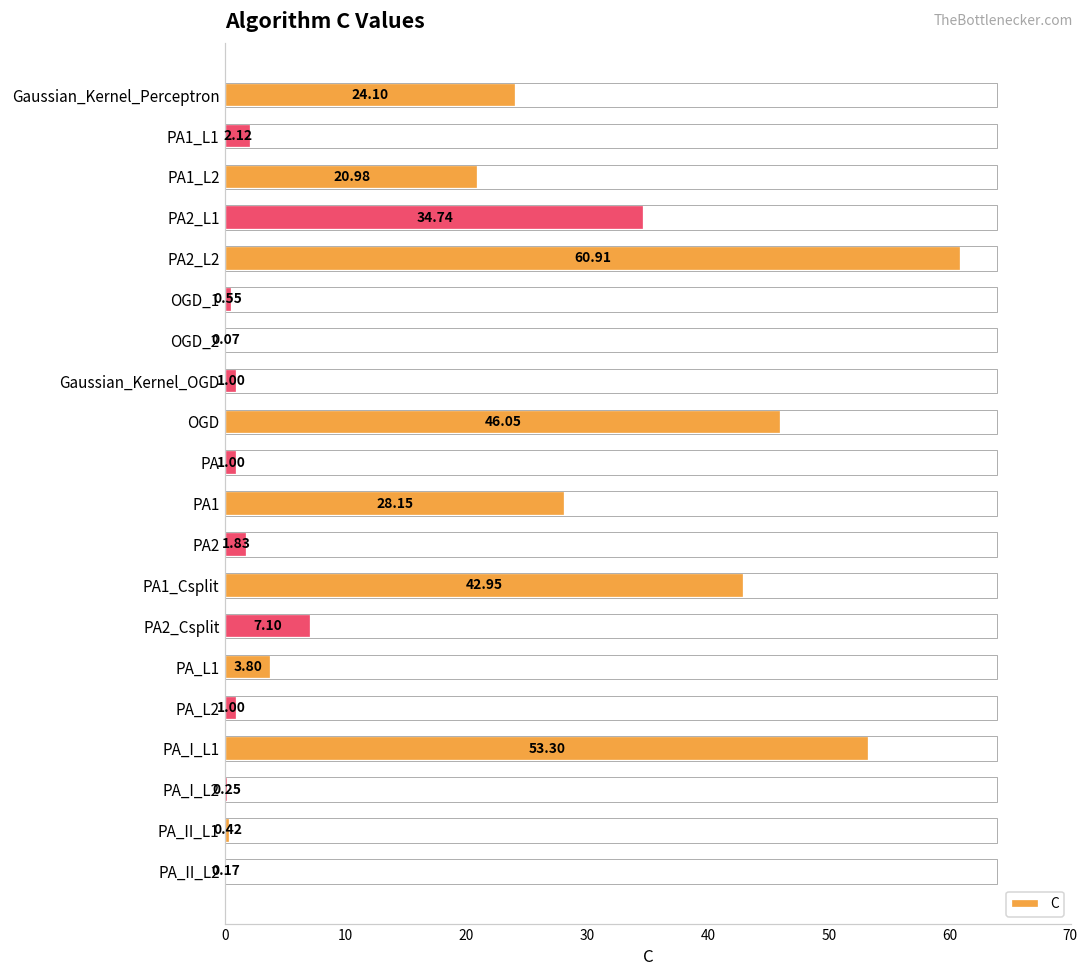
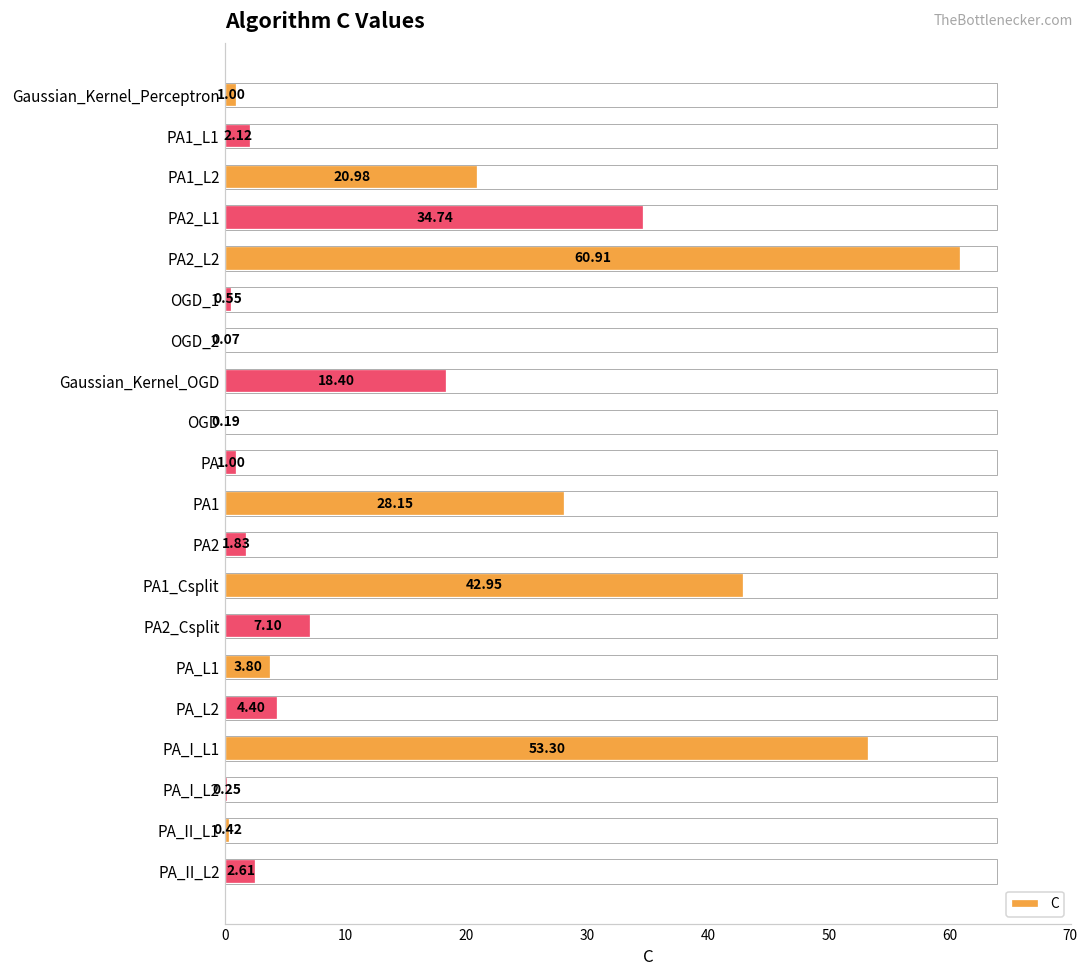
Gaussian_Kernel_Perceptron: 24.10 -> 1.00
Gaussian_Kernel_OGD: 1.00 -> 18.40
OGD: 46.05 -> 0.19
PA_L2: 1.00 -> 4.40
PA_II_L2: 0.17 -> 2.61
